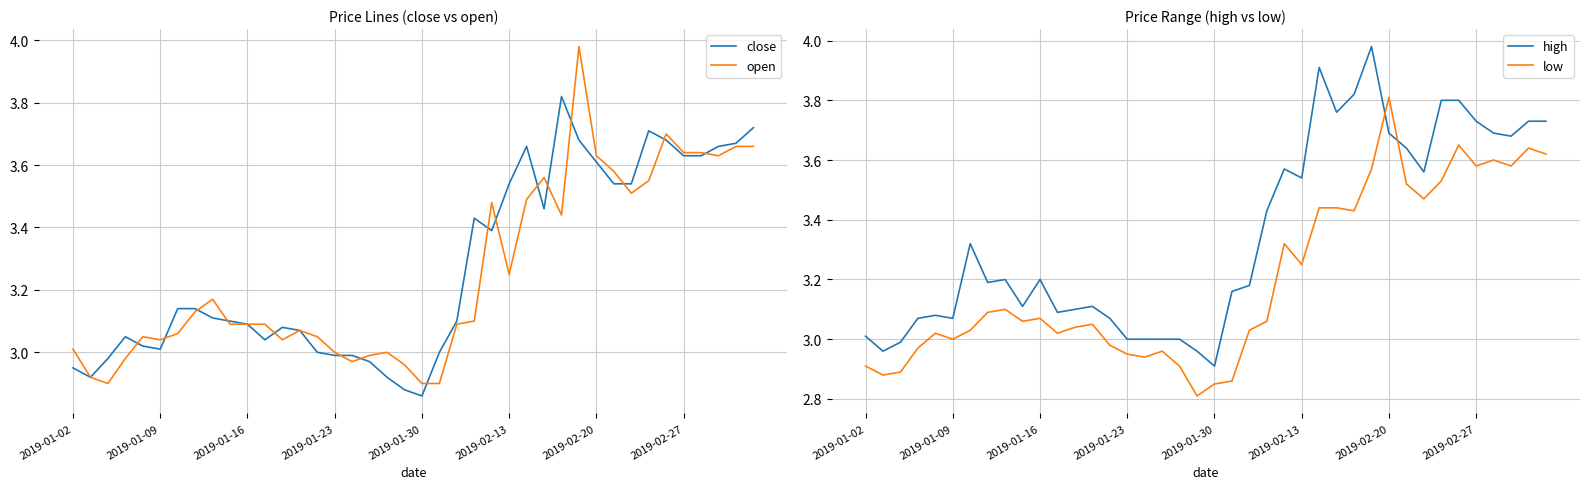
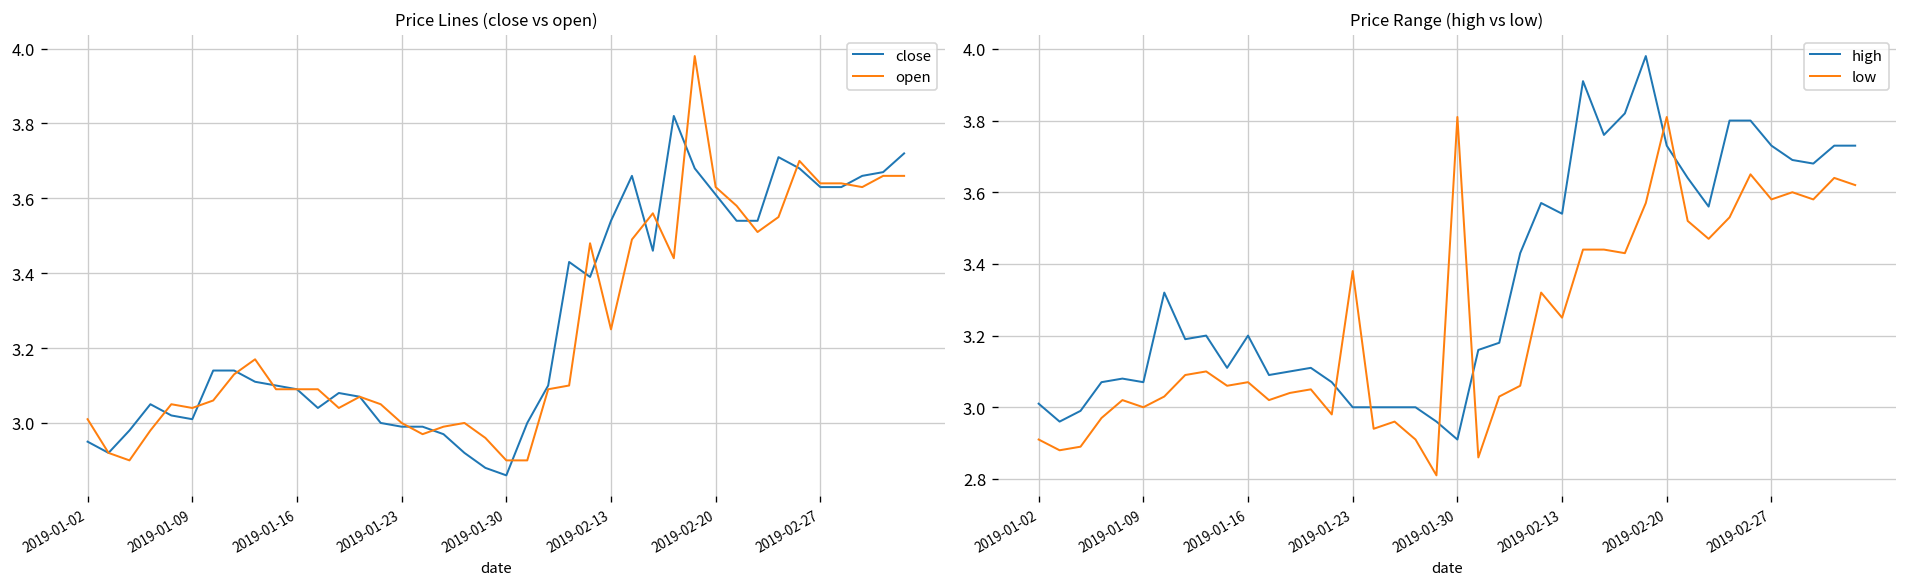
Price Range (high vs low), low, 2019-01-23: 2.95 -> 3.38
Price Range (high vs low), low, 2019-01-30: 2.85 -> 3.81
Price Range (high vs low), high, 2019-02-20: 3.69 -> 3.73
